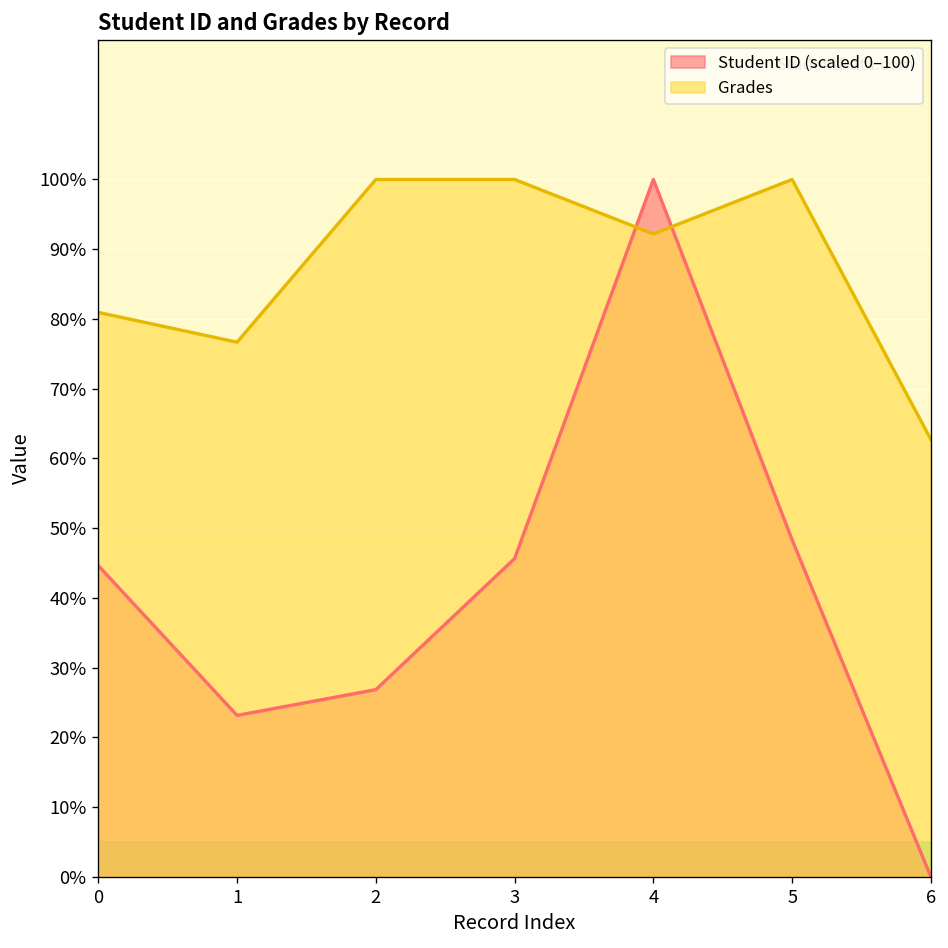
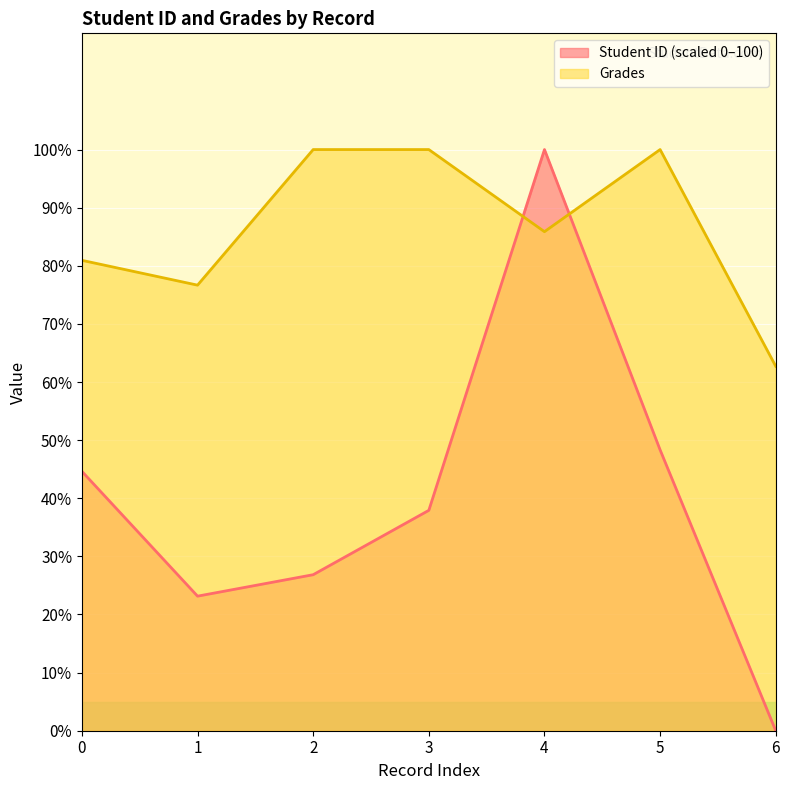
Student ID (scaled 0–100), 3: 46% -> 38%
Grades, 4: 92% -> 86%
